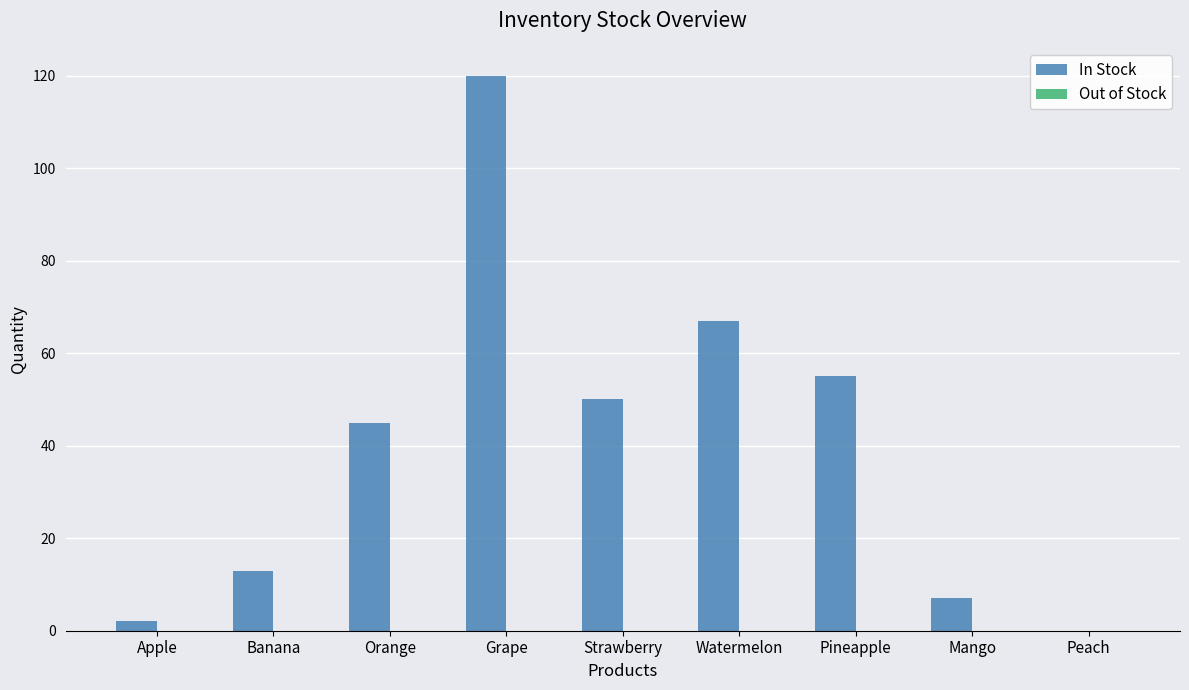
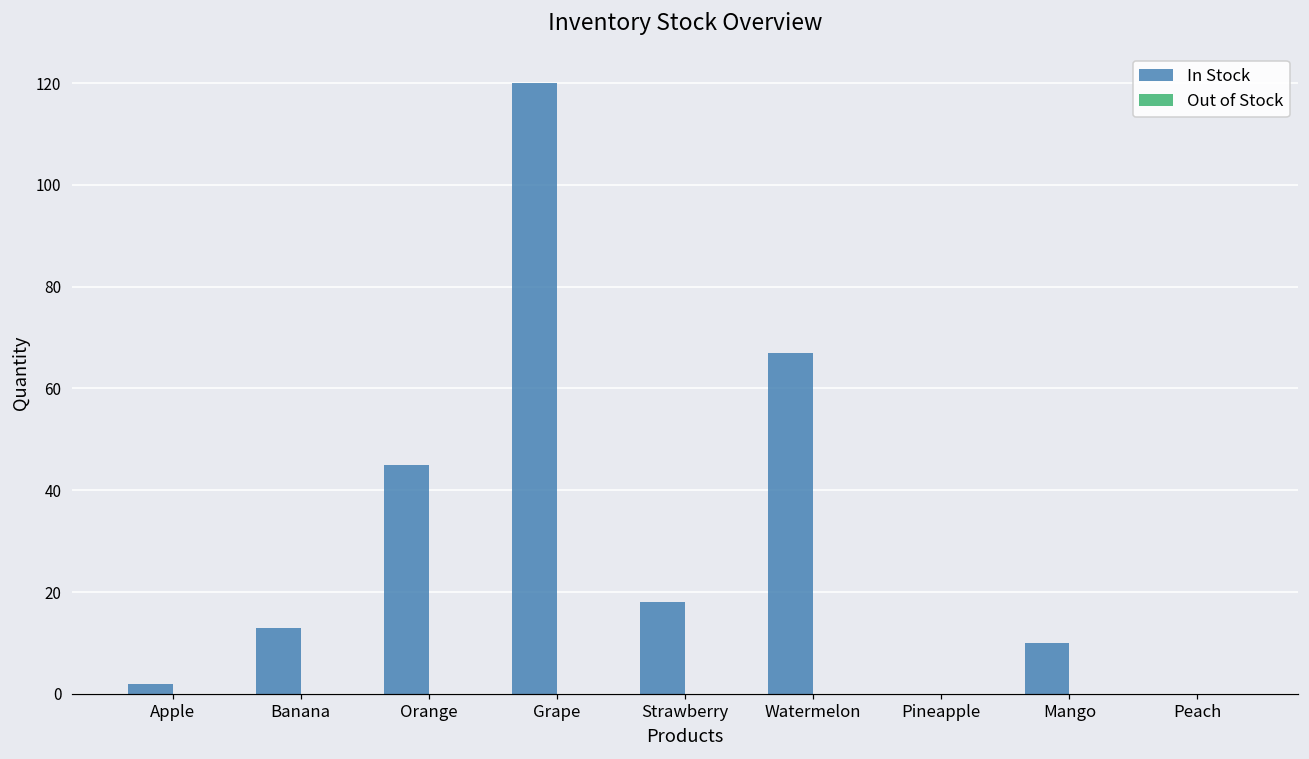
In Stock, Strawberry: 50 -> 18
In Stock, Pineapple: 55 -> 0
In Stock, Mango: 7 -> 10
